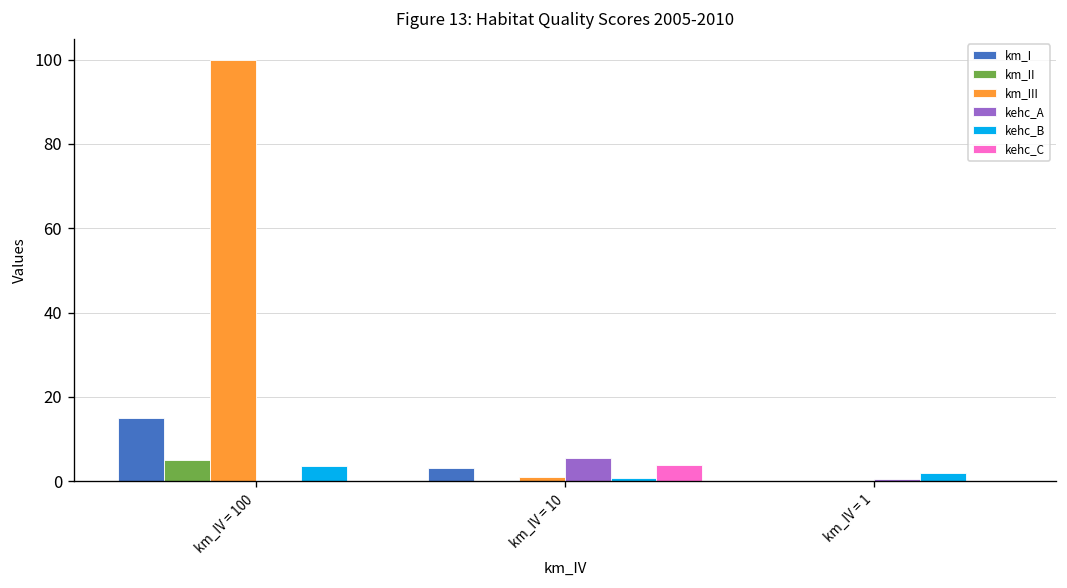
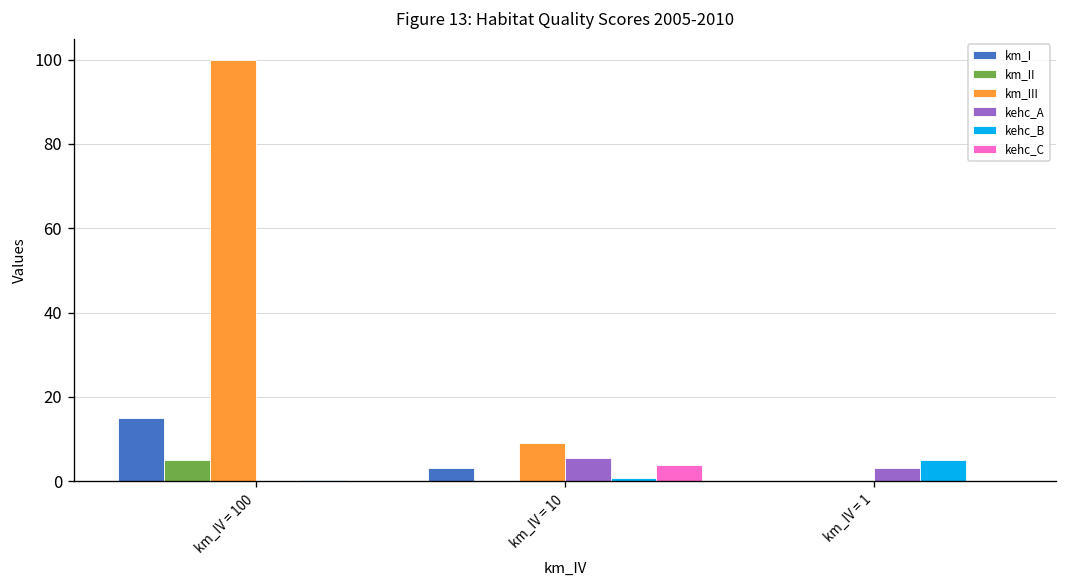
kehc_B, km_IV = 100: 4 -> 0
km_III, km_IV = 10: 1 -> 9
kehc_A, km_IV = 1: 0 -> 3
kehc_B, km_IV = 1: 2 -> 5
